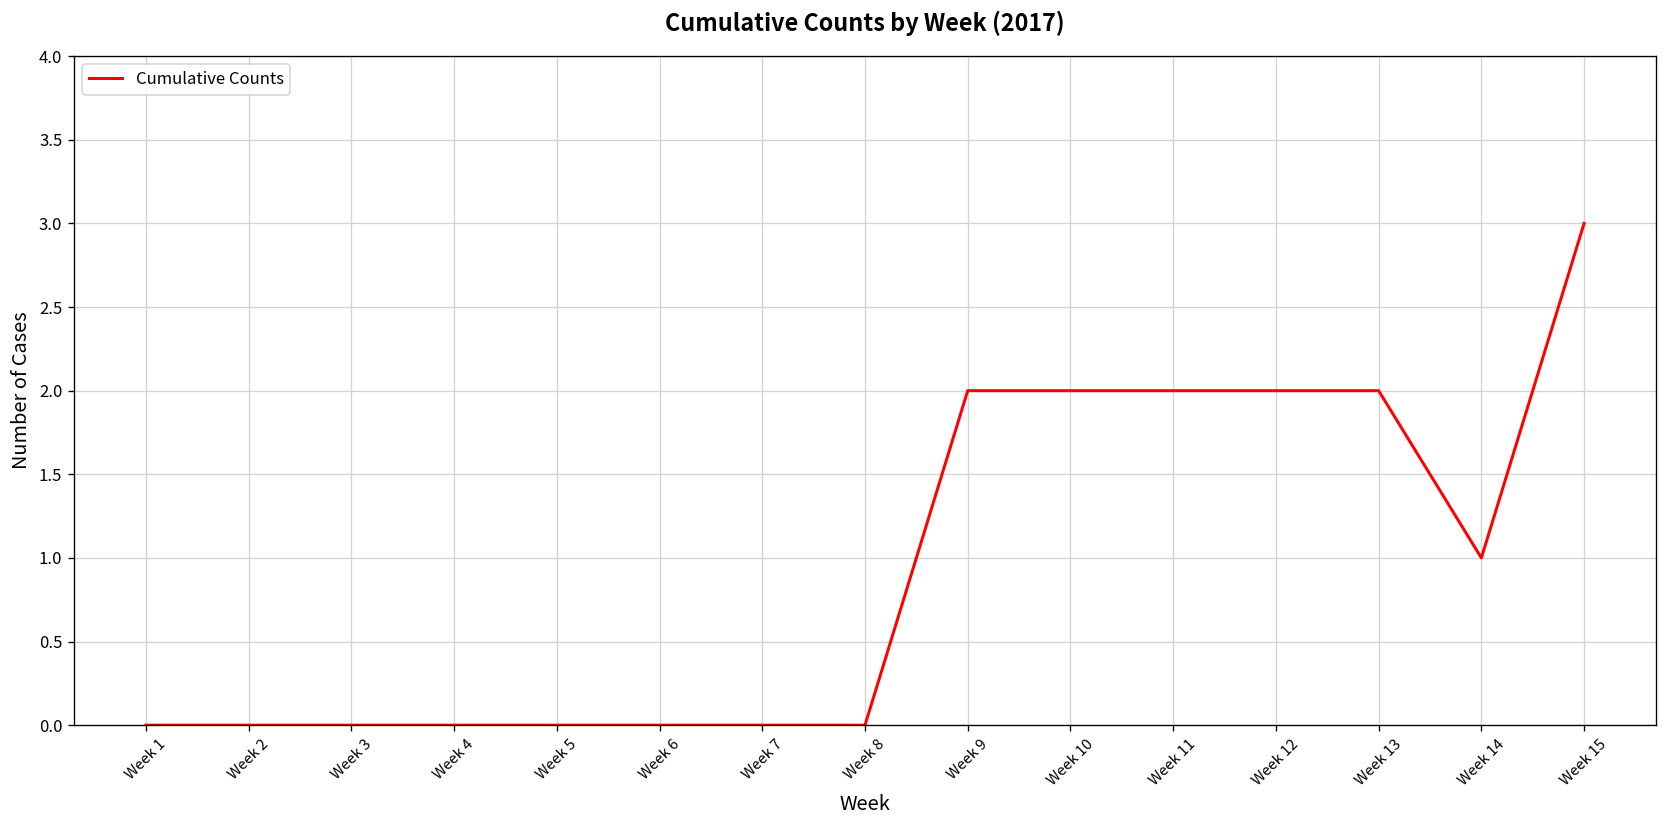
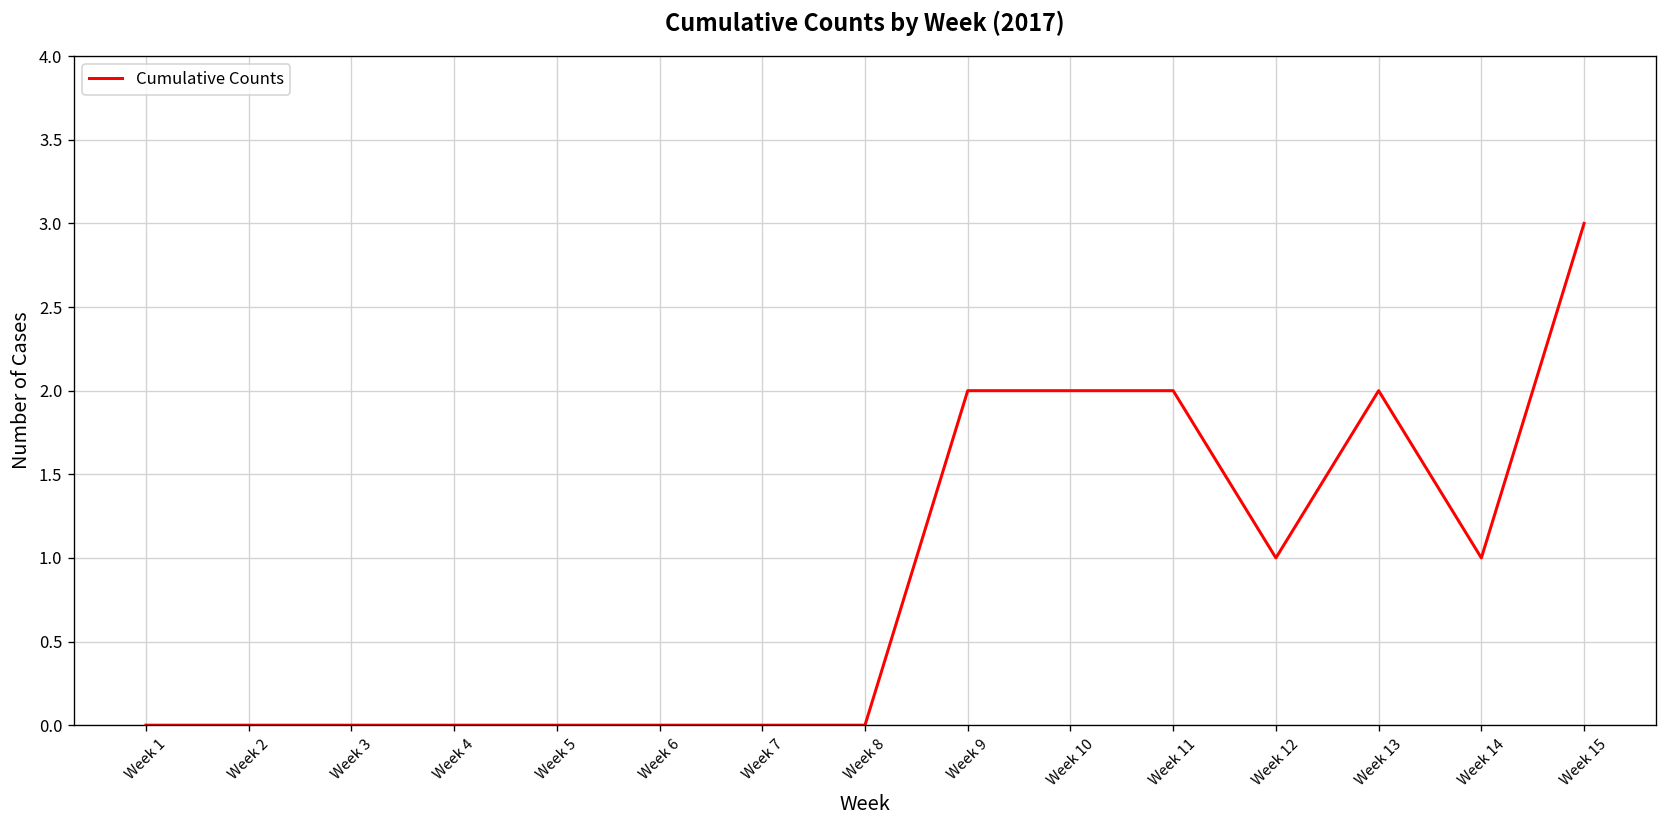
Week 12: 2 -> 1
